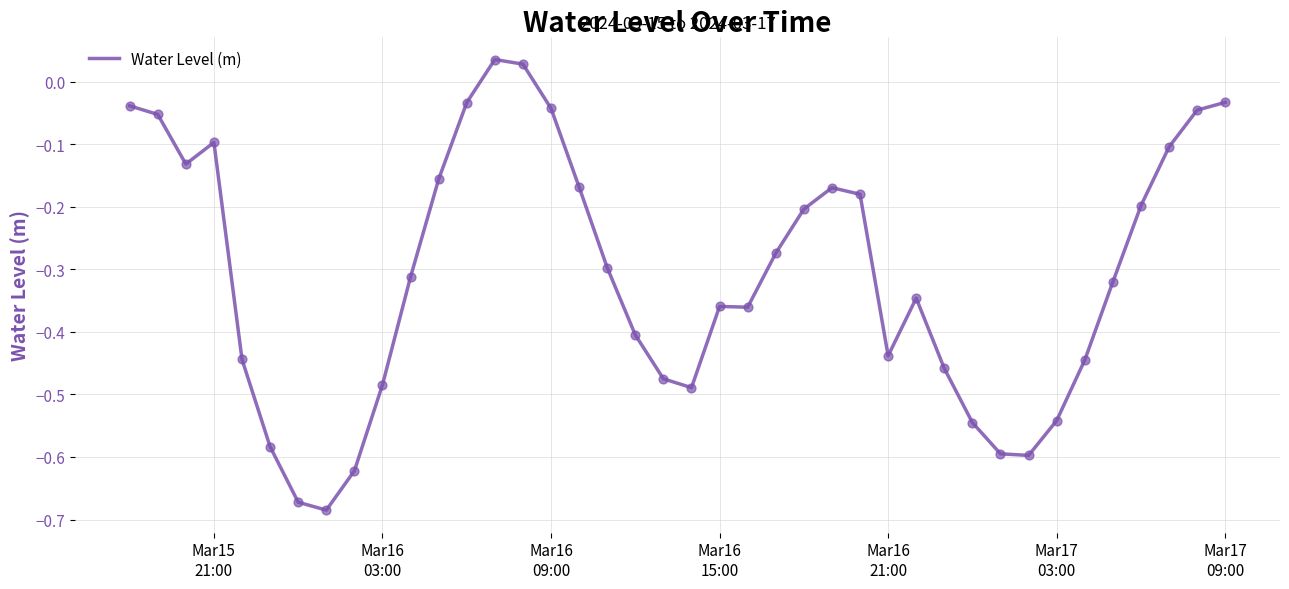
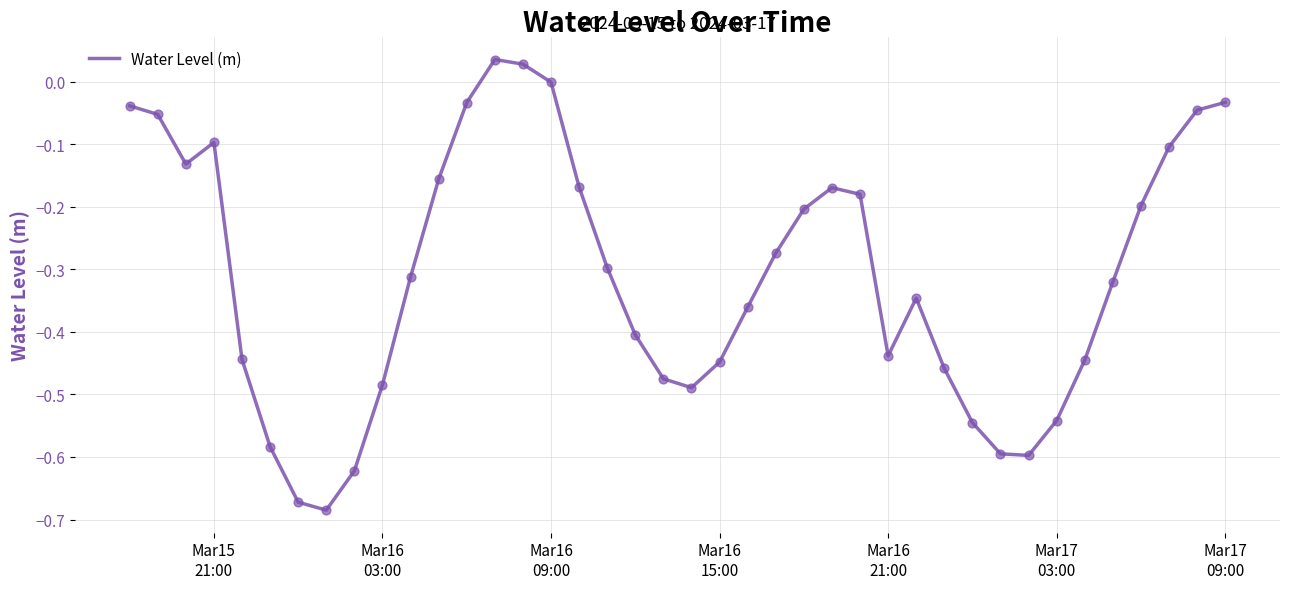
Mar16 09:00: -0.04 -> 0.00
Mar16 15:00: -0.36 -> -0.45
